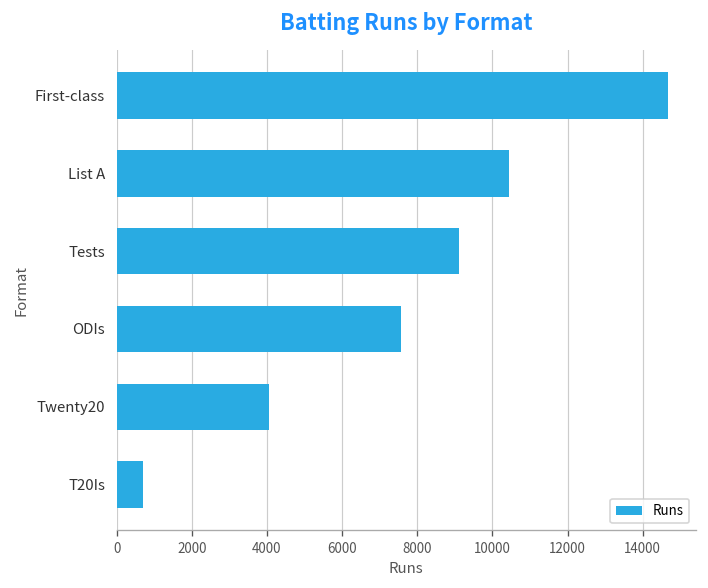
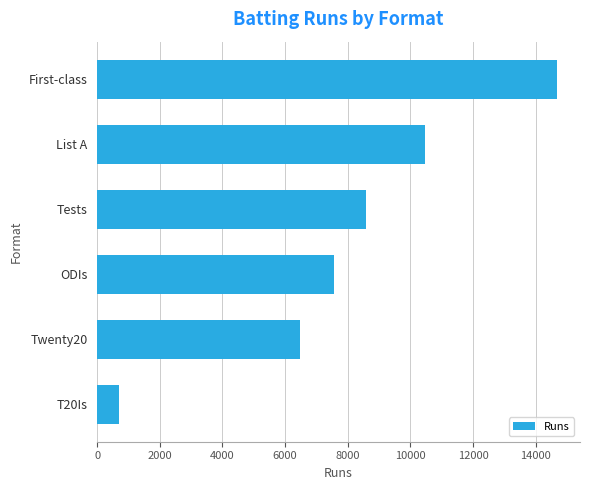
Tests: 9100 -> 8600
Twenty20: 4100 -> 6500
